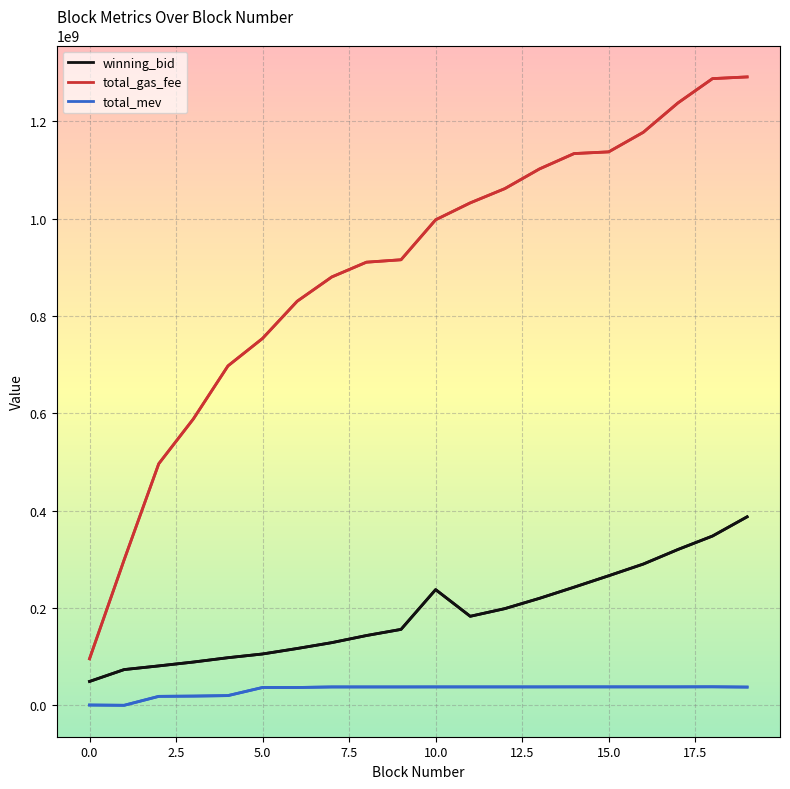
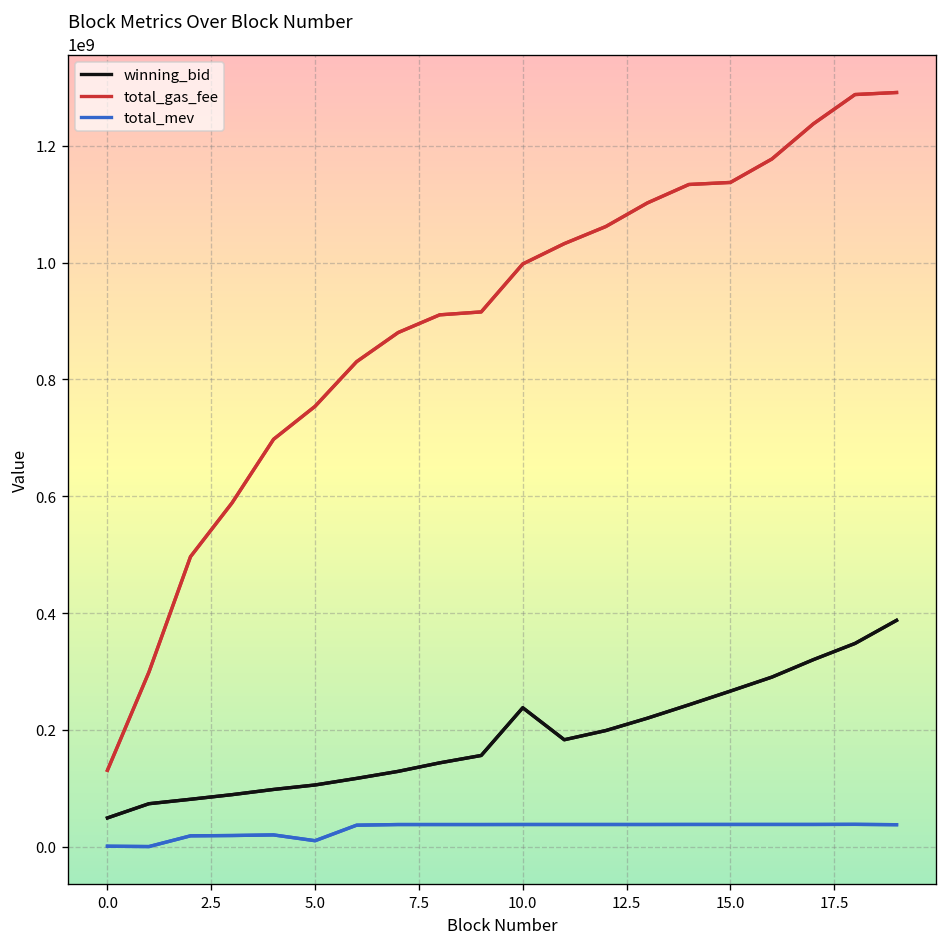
total_gas_fee, 0.0: 100000000 -> 130000000
total_mev, 5.0: 40000000 -> 10000000
